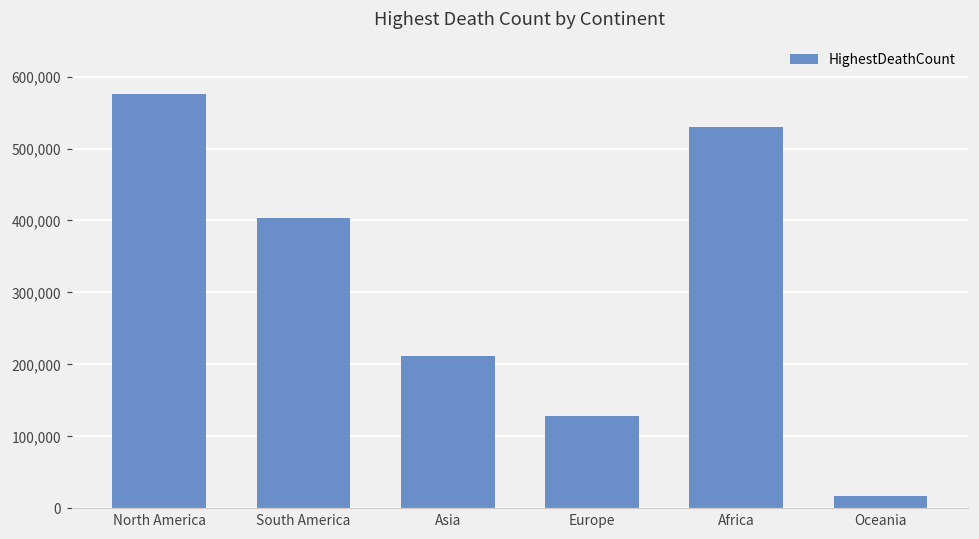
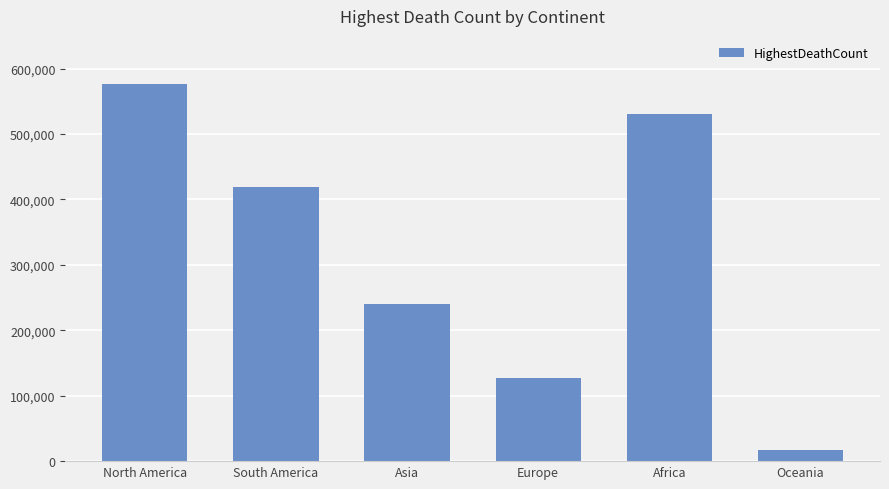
South America: 400,000 -> 420,000
Asia: 210,000 -> 240,000
